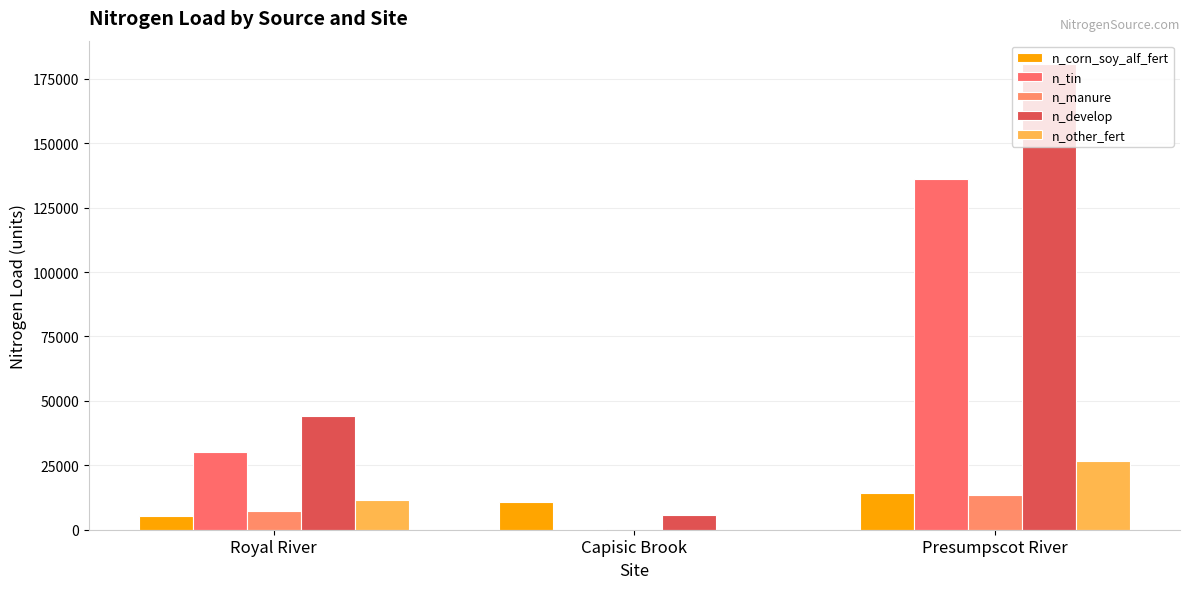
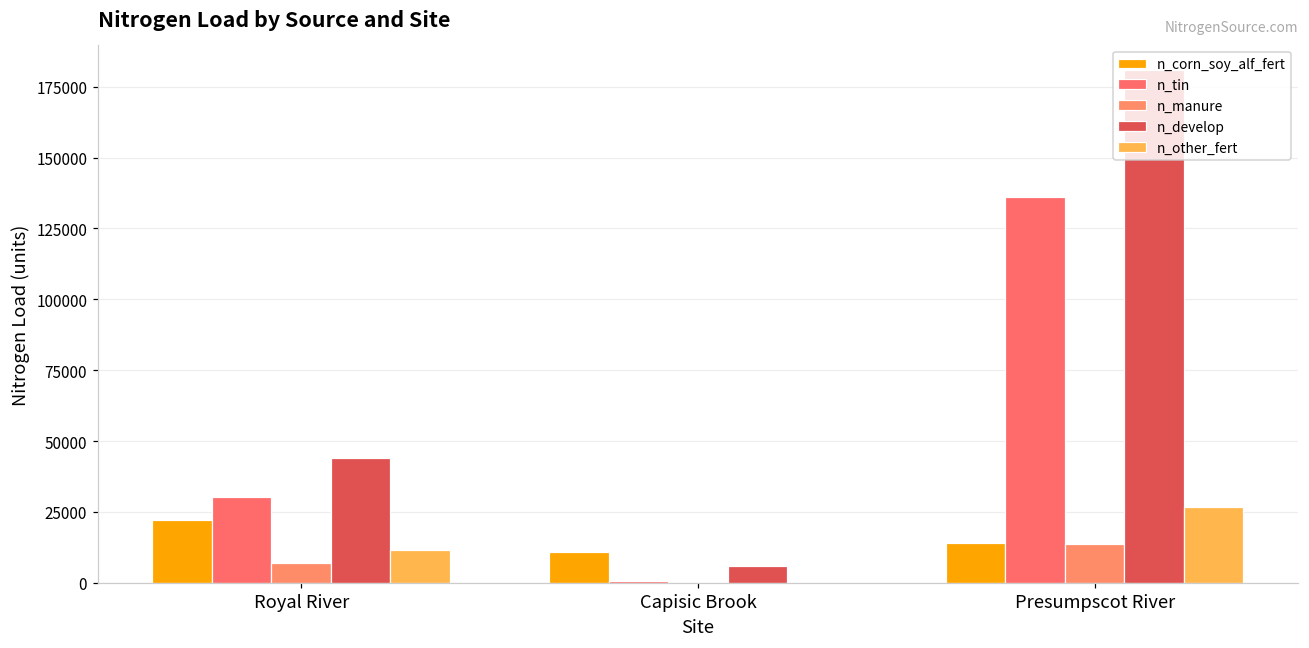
n_corn_soy_alf_fert, Royal River: 5000 -> 22000
